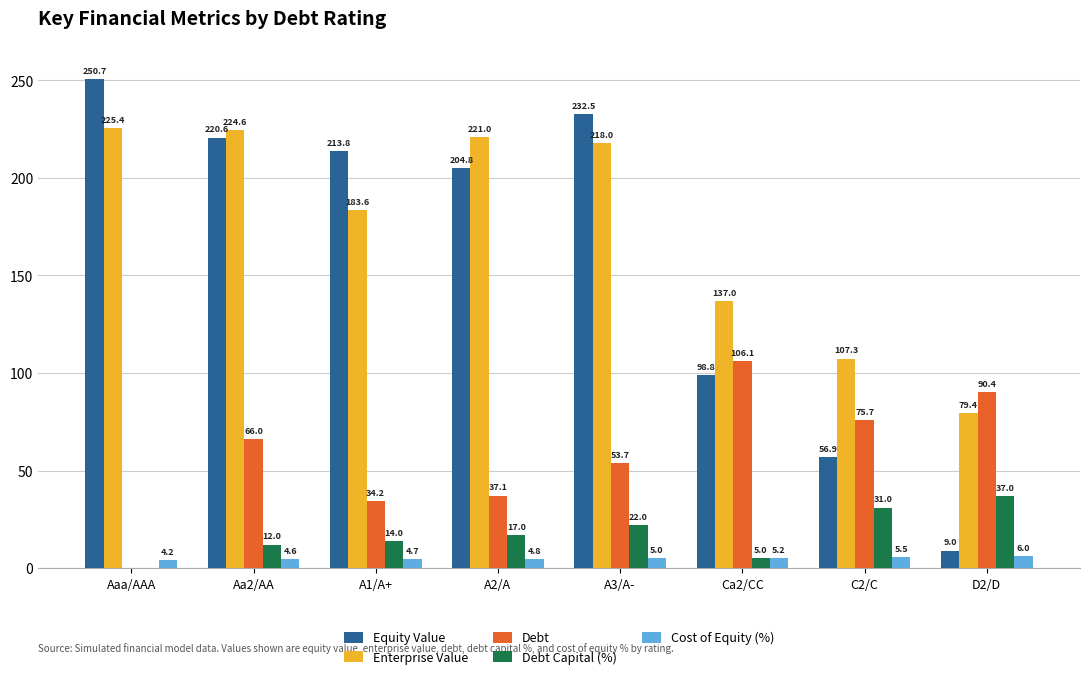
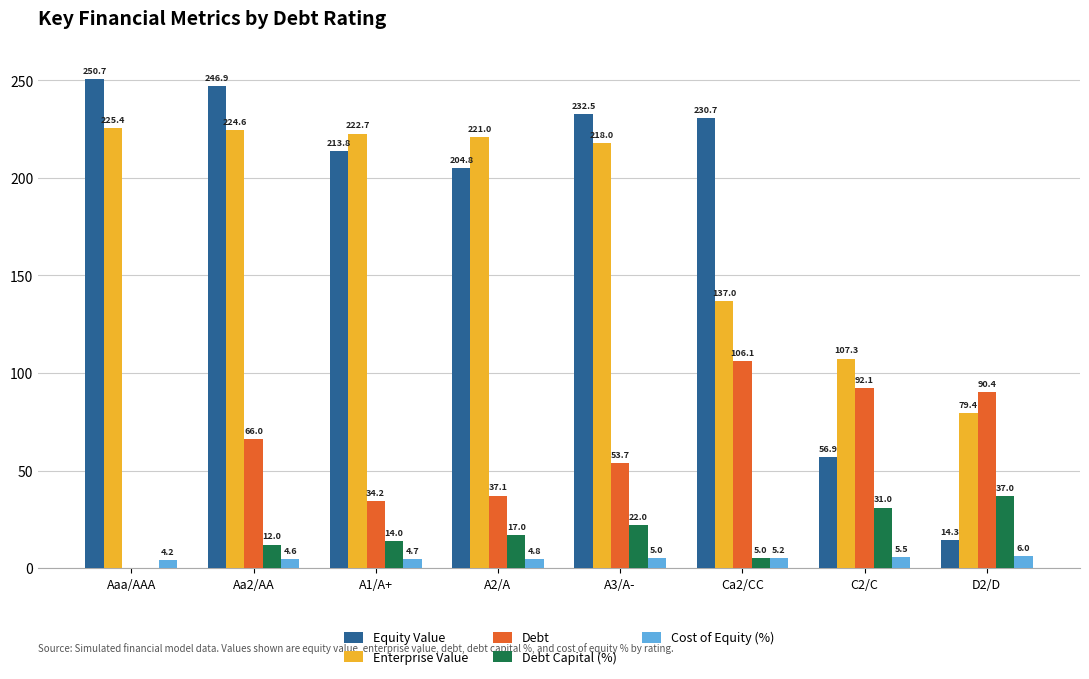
Equity Value, Aa2/AA: 220.6 -> 246.9
Enterprise Value, A1/A+: 183.6 -> 222.7
Equity Value, Ca2/CC: 98.8 -> 230.7
Debt, C2/C: 75.7 -> 92.1
Equity Value, D2/D: 9.0 -> 14.3
